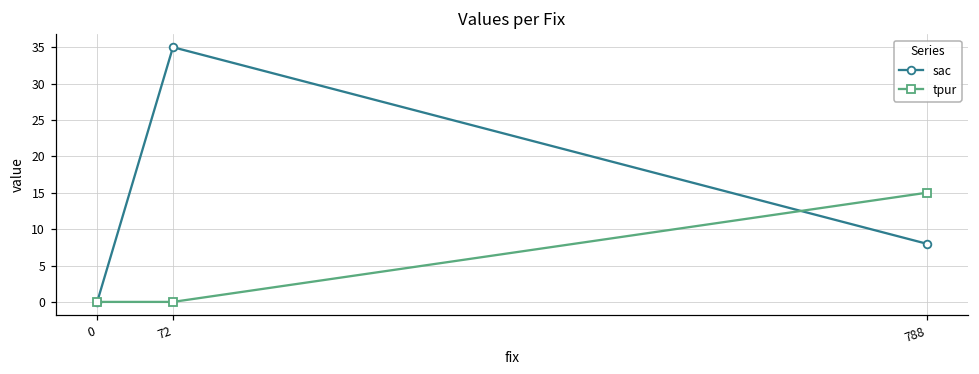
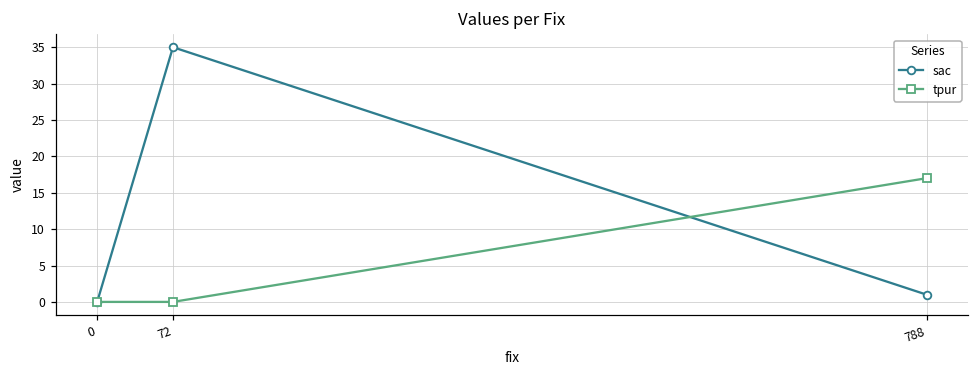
sac, 788: 8 -> 1
tpur, 788: 15 -> 17
